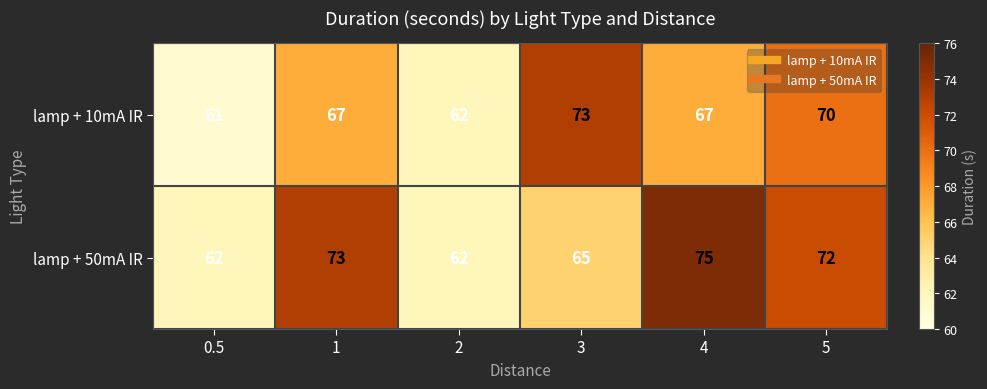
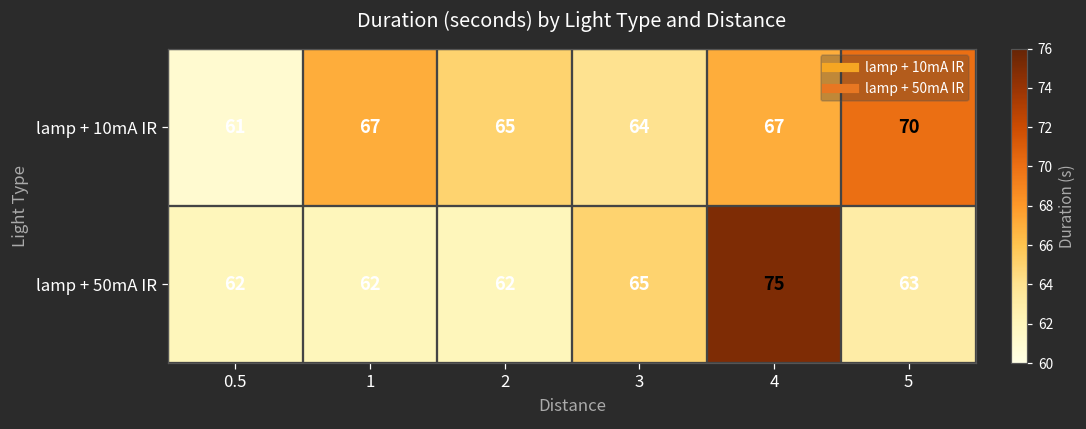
lamp + 10mA IR, 2: 62 -> 65
lamp + 10mA IR, 3: 73 -> 64
lamp + 50mA IR, 1: 73 -> 62
lamp + 50mA IR, 5: 72 -> 63
